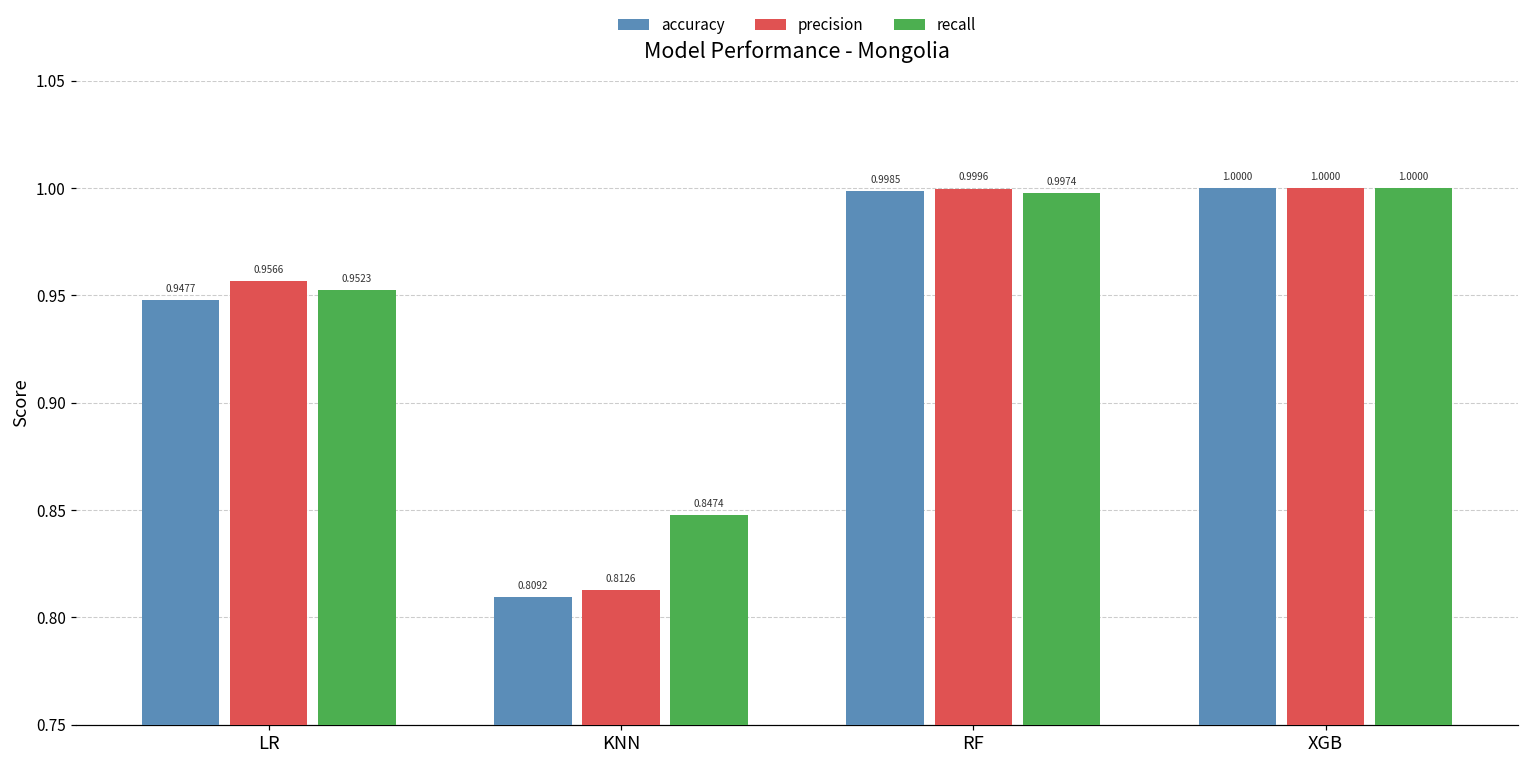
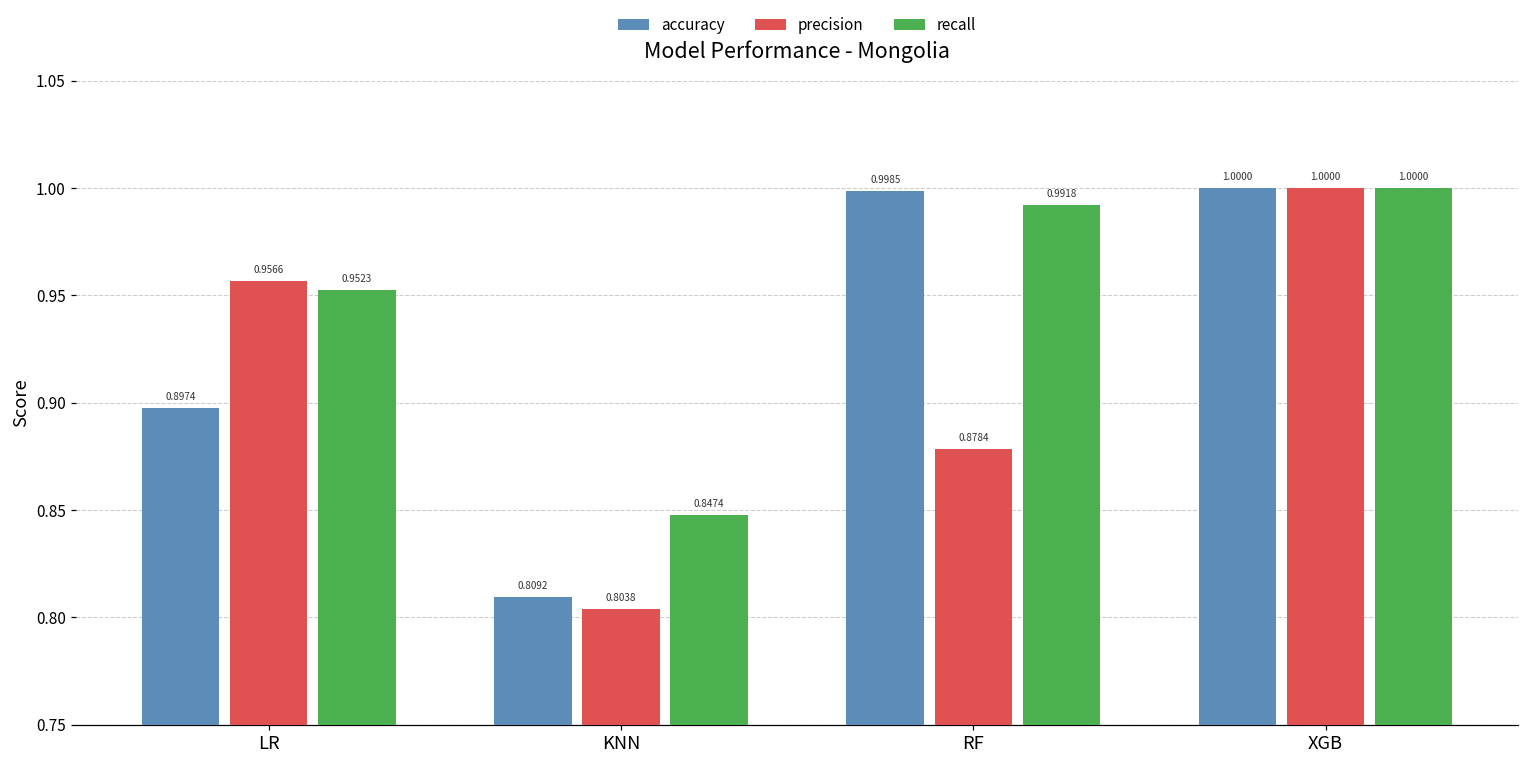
accuracy, LR: 0.9477 -> 0.8974
precision, KNN: 0.8126 -> 0.8038
precision, RF: 0.9996 -> 0.8784
recall, RF: 0.9974 -> 0.9918
